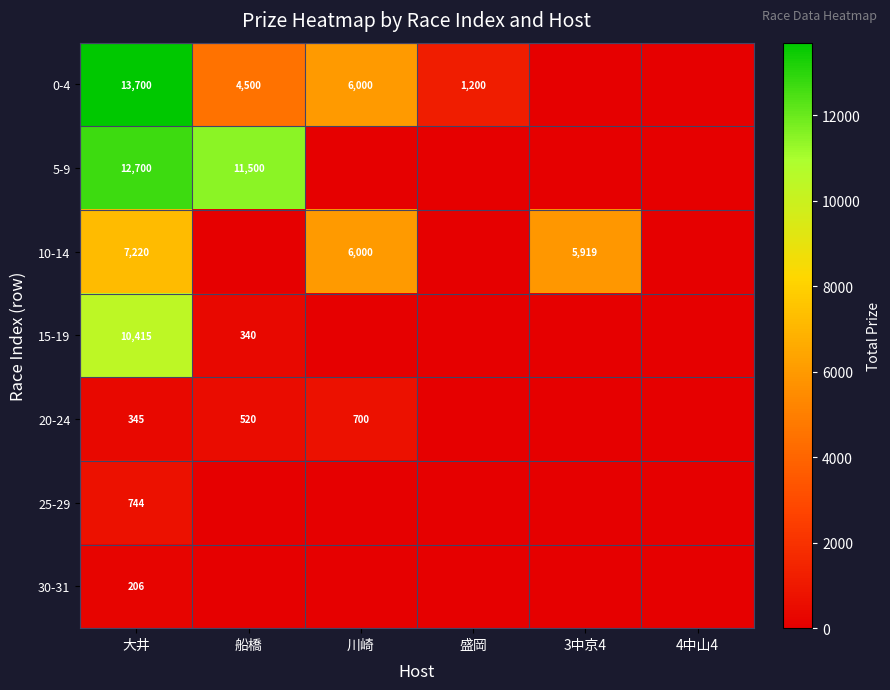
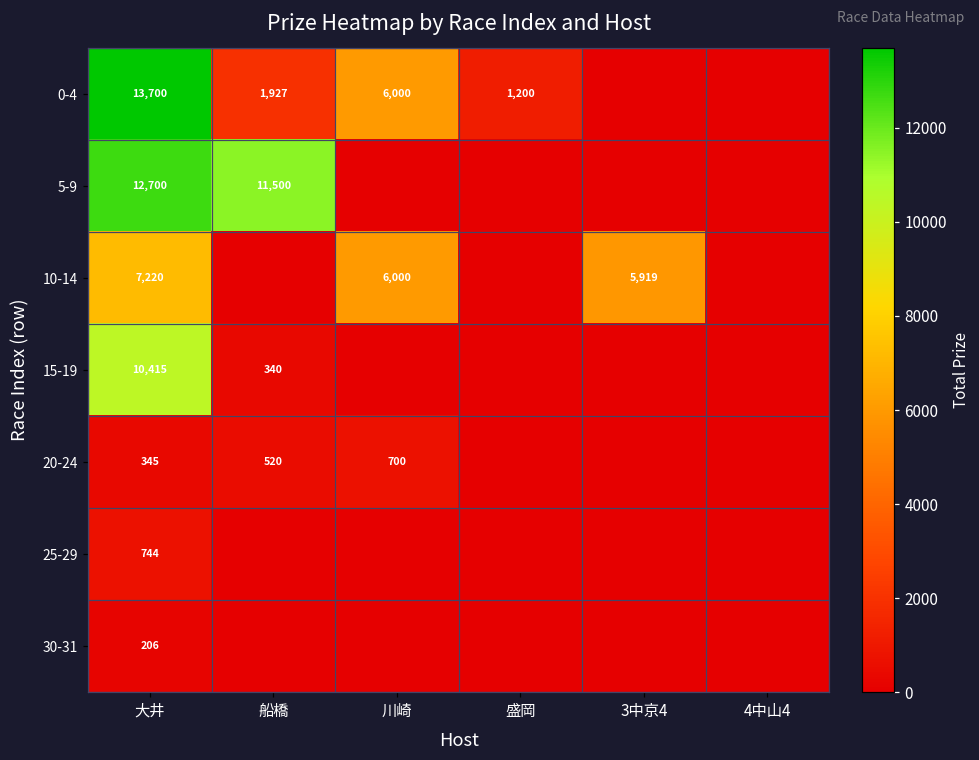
0-4, 船橋: 4,500 -> 1,927
